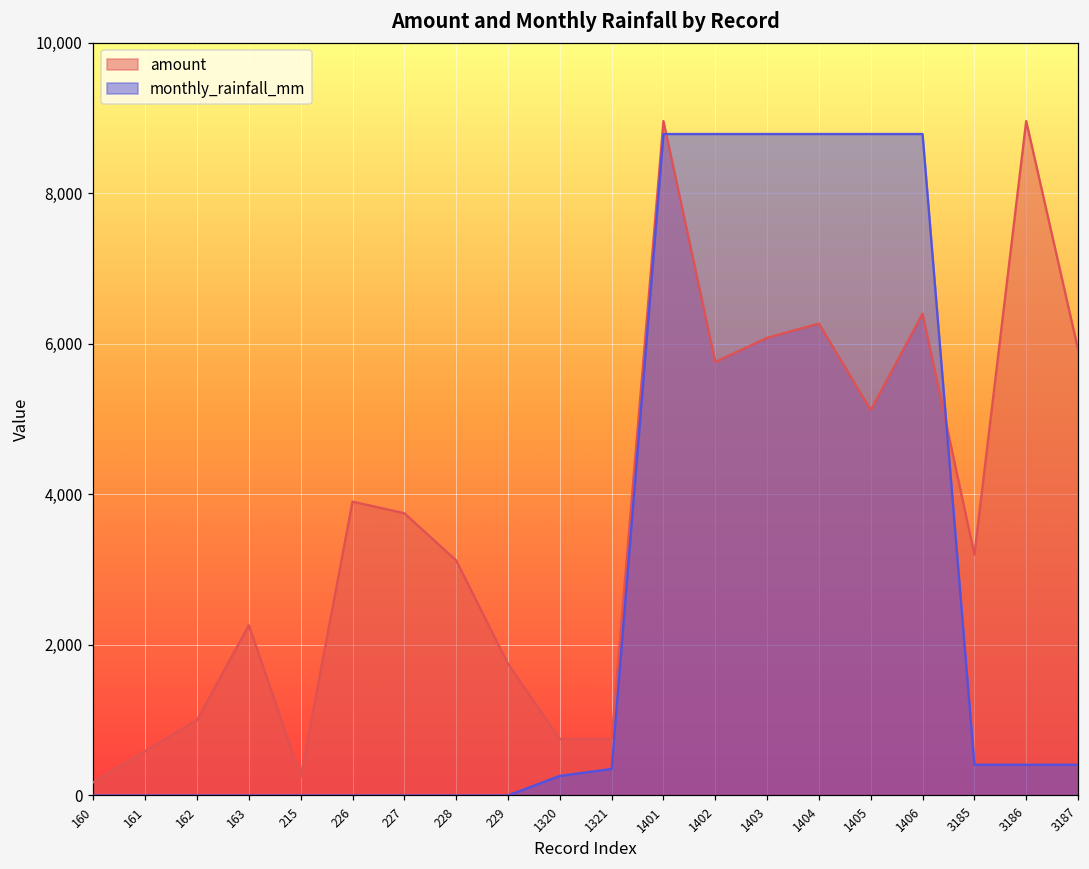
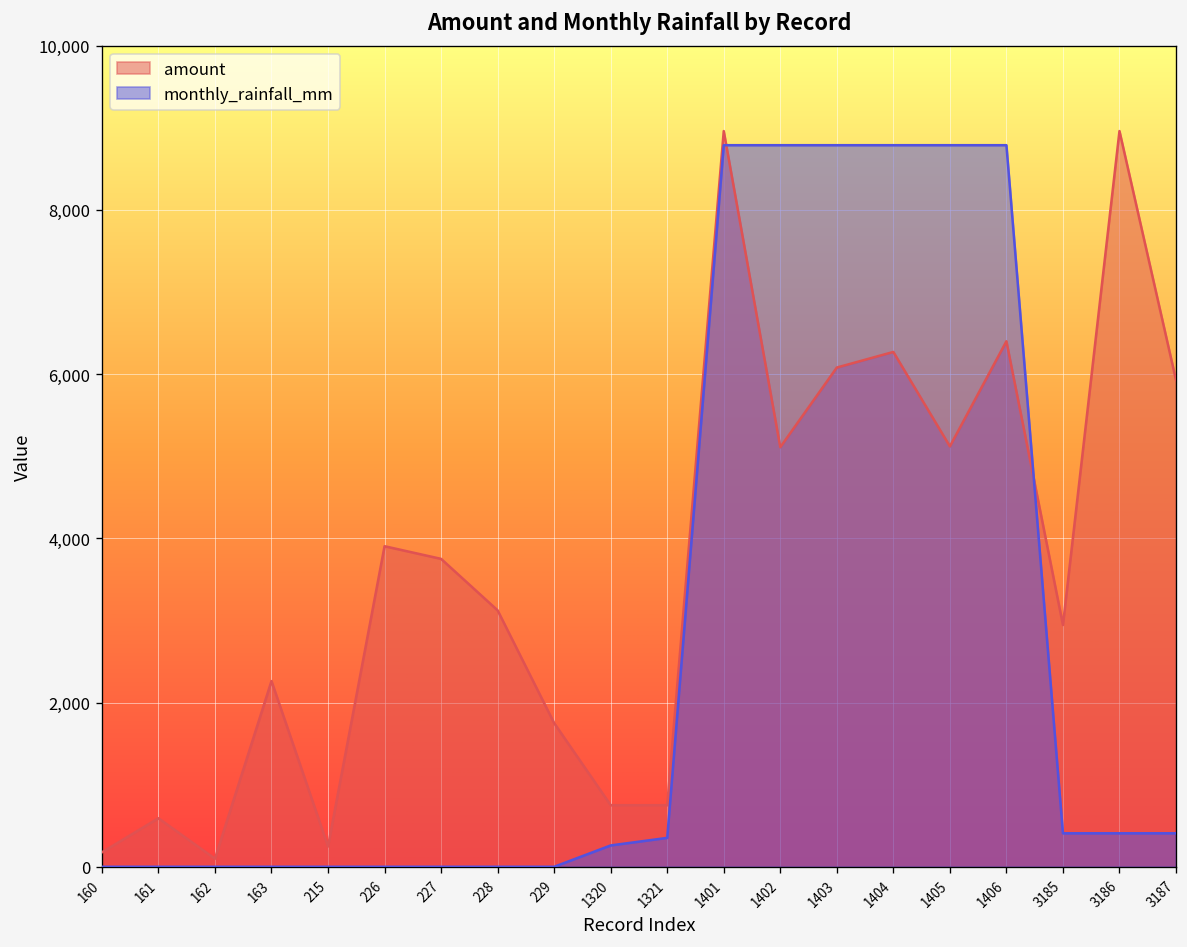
amount, 162: 1,000 -> 100
amount, 1402: 5,800 -> 5,100
amount, 3185: 3,200 -> 2,900
